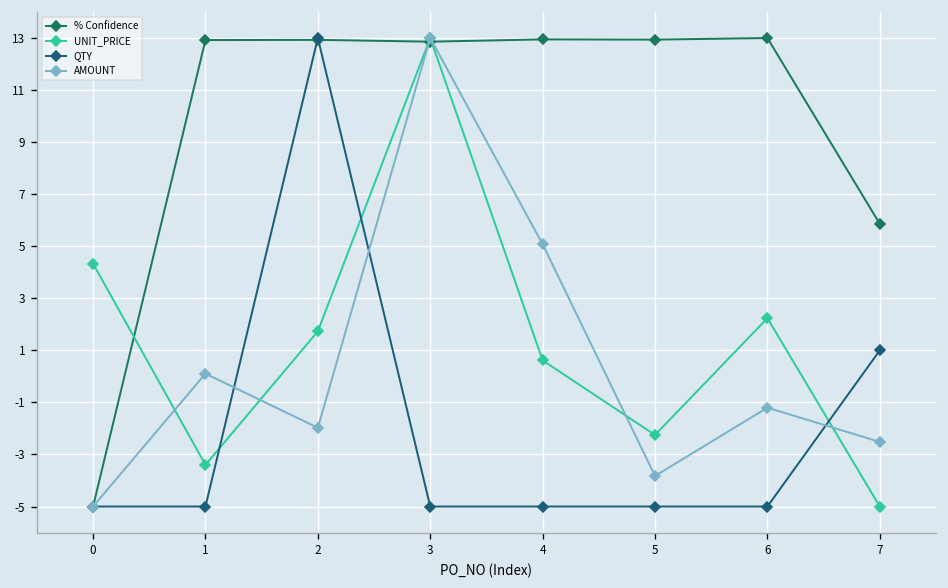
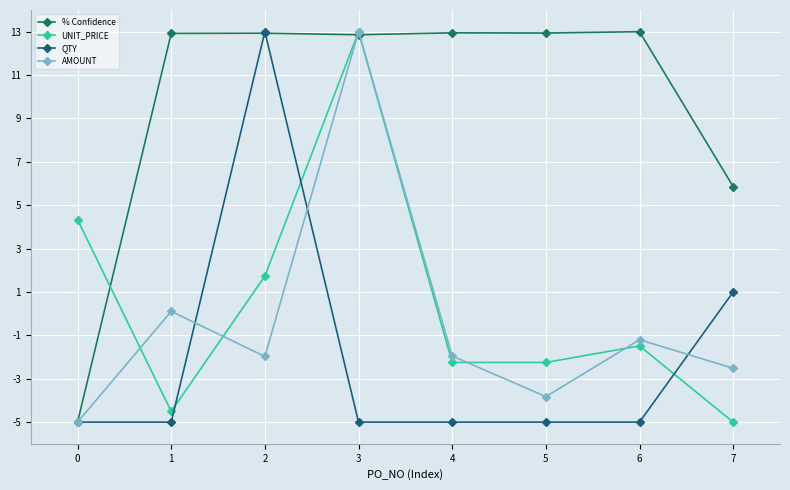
UNIT_PRICE, 1: -3.4 -> -4.5
UNIT_PRICE, 4: 0.6 -> -2.3
AMOUNT, 4: 5.1 -> -2.0
UNIT_PRICE, 6: 2.2 -> -1.5
